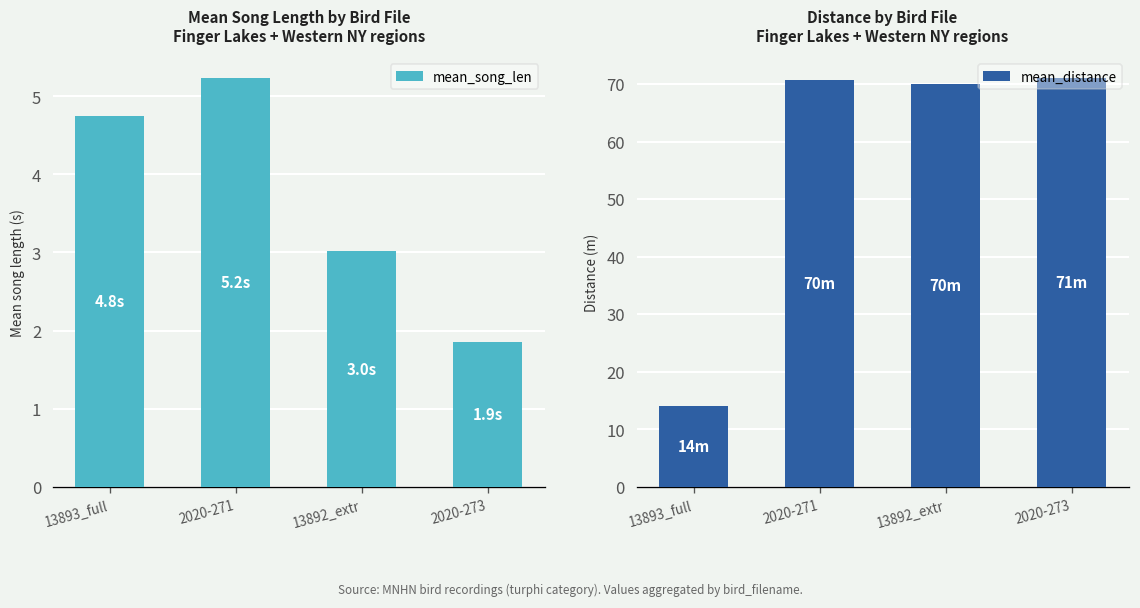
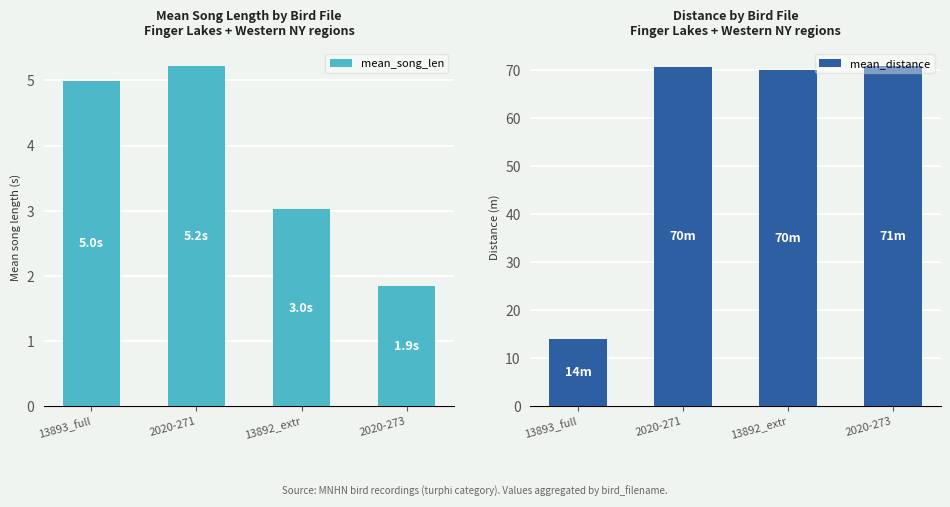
Mean Song Length by Bird File Finger Lakes + Western NY regions, 13893_full: 4.8s -> 5.0s
